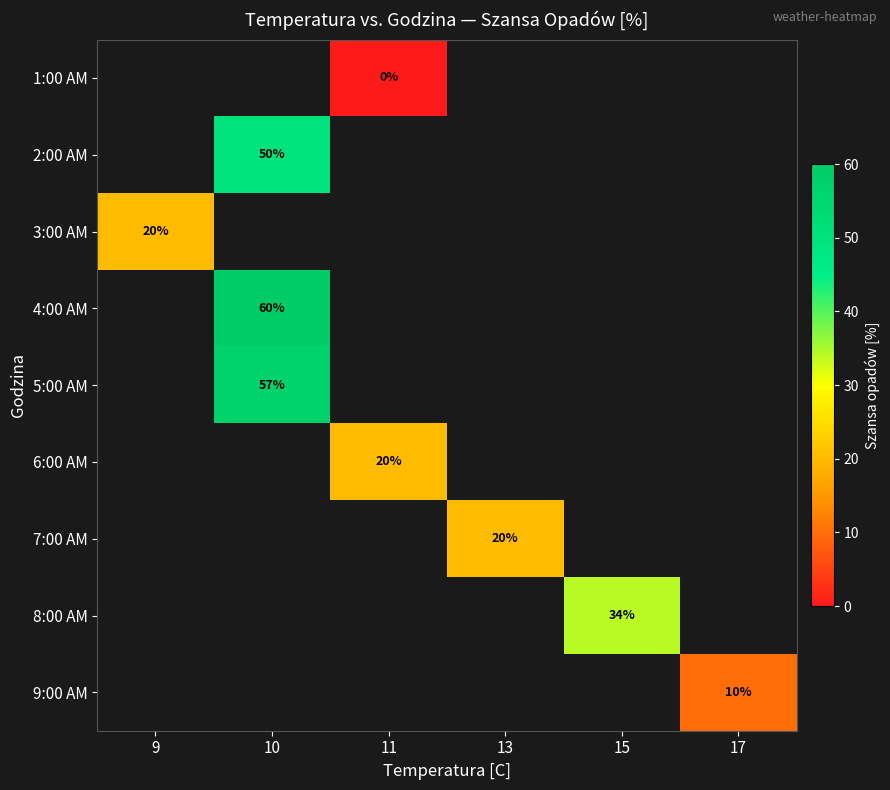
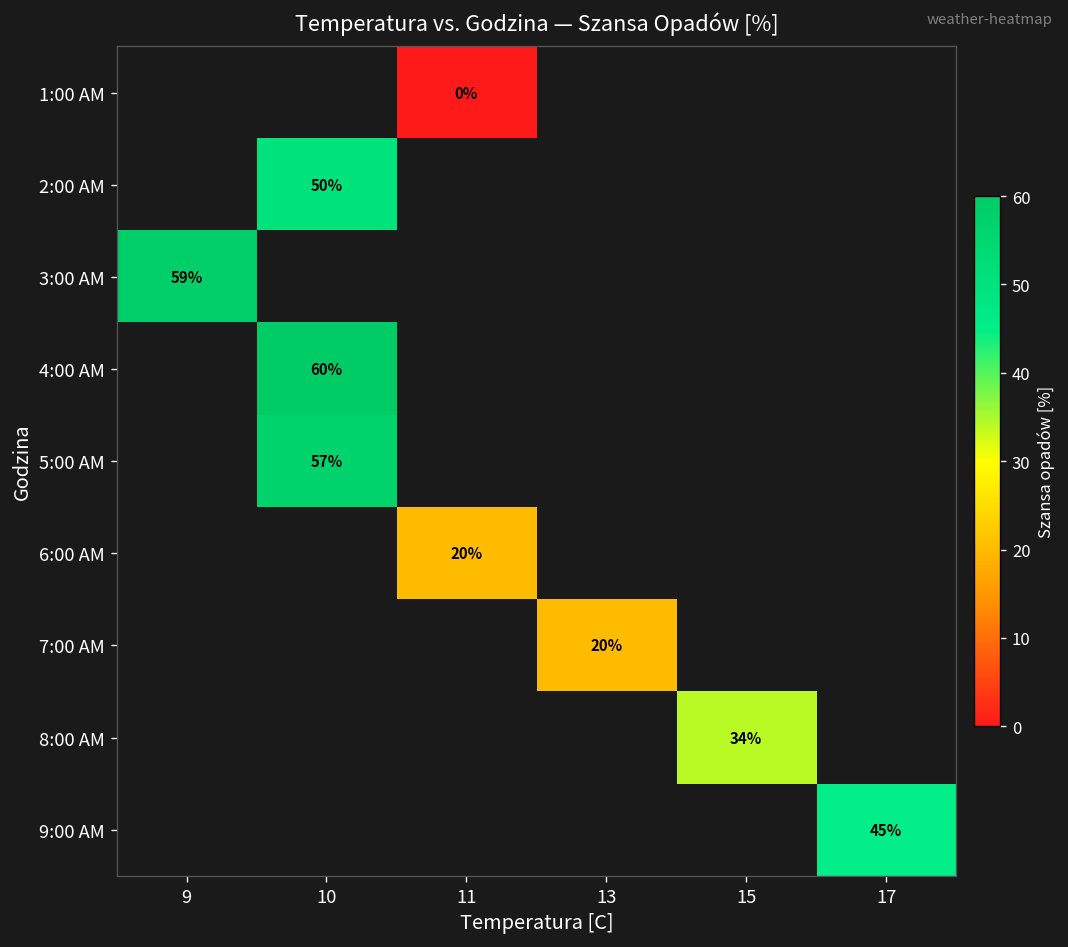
3:00 AM, 9: 20% -> 59%
9:00 AM, 17: 10% -> 45%
